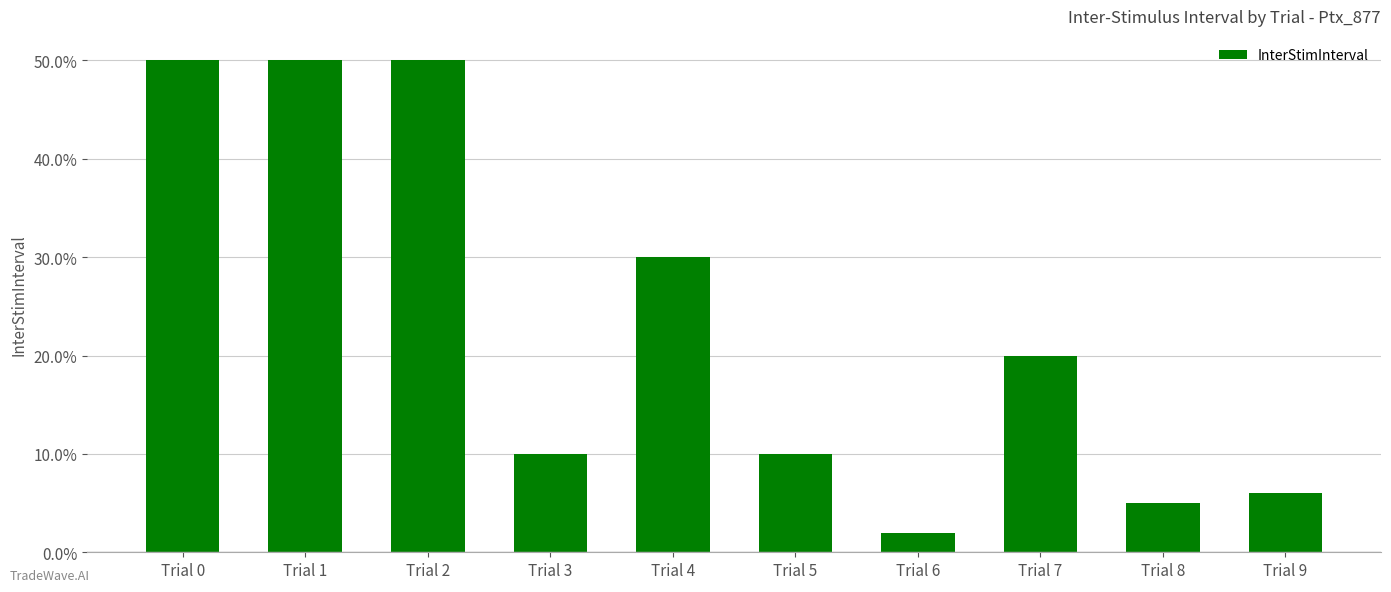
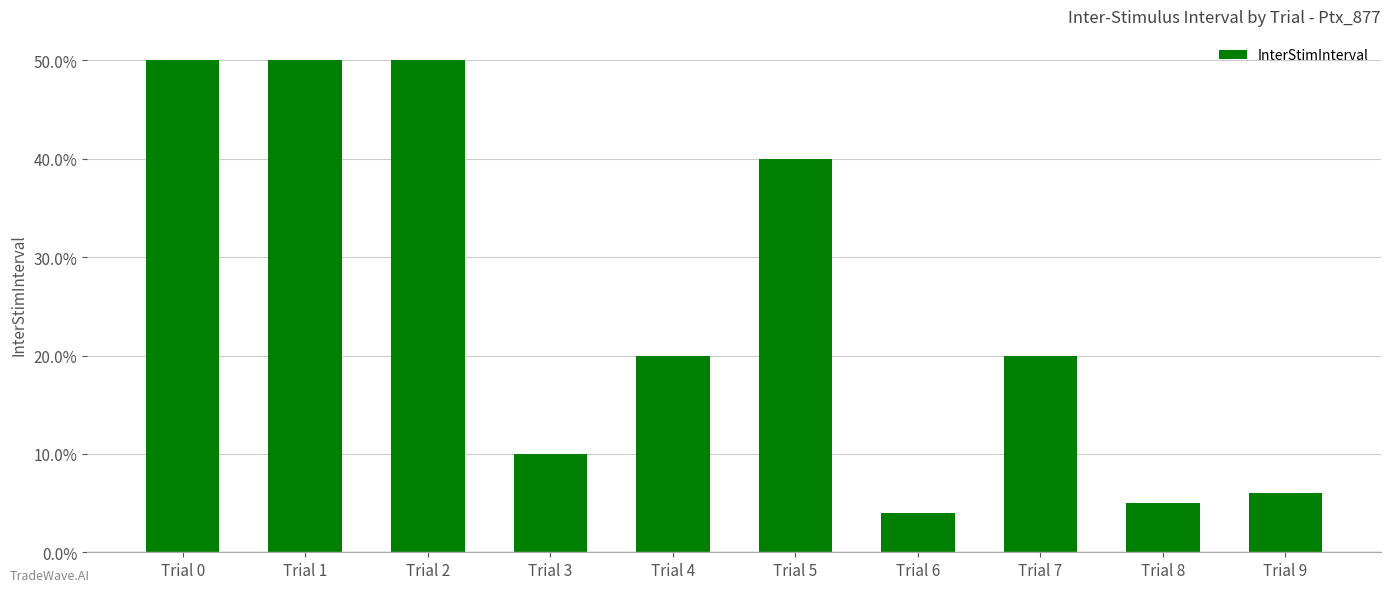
Trial 4: 30% -> 20%
Trial 5: 10% -> 40%
Trial 6: 2% -> 4%
